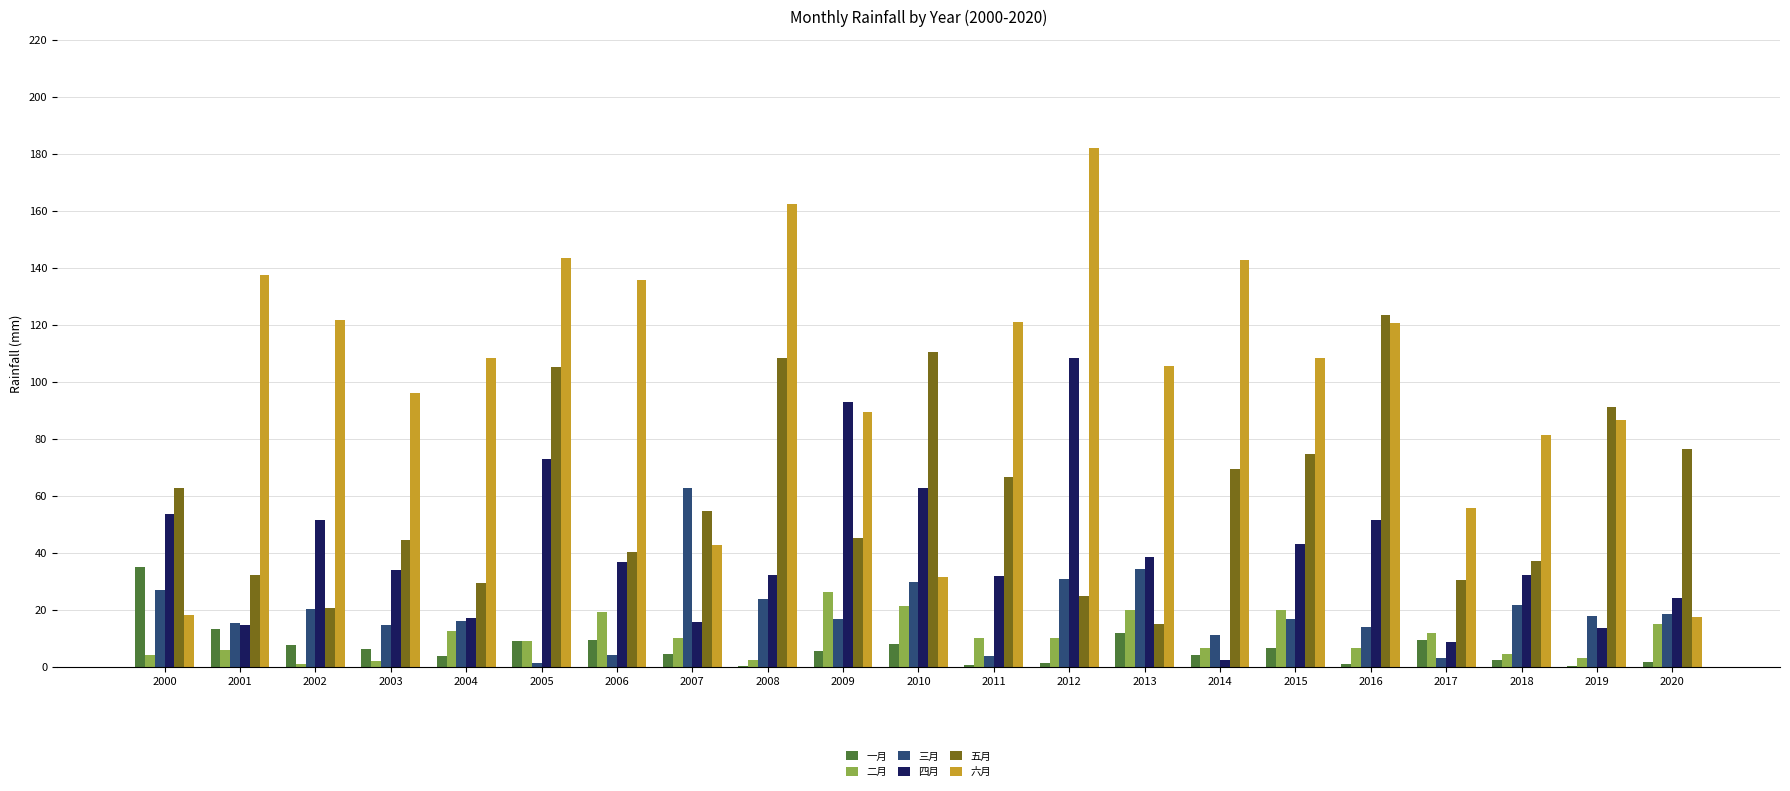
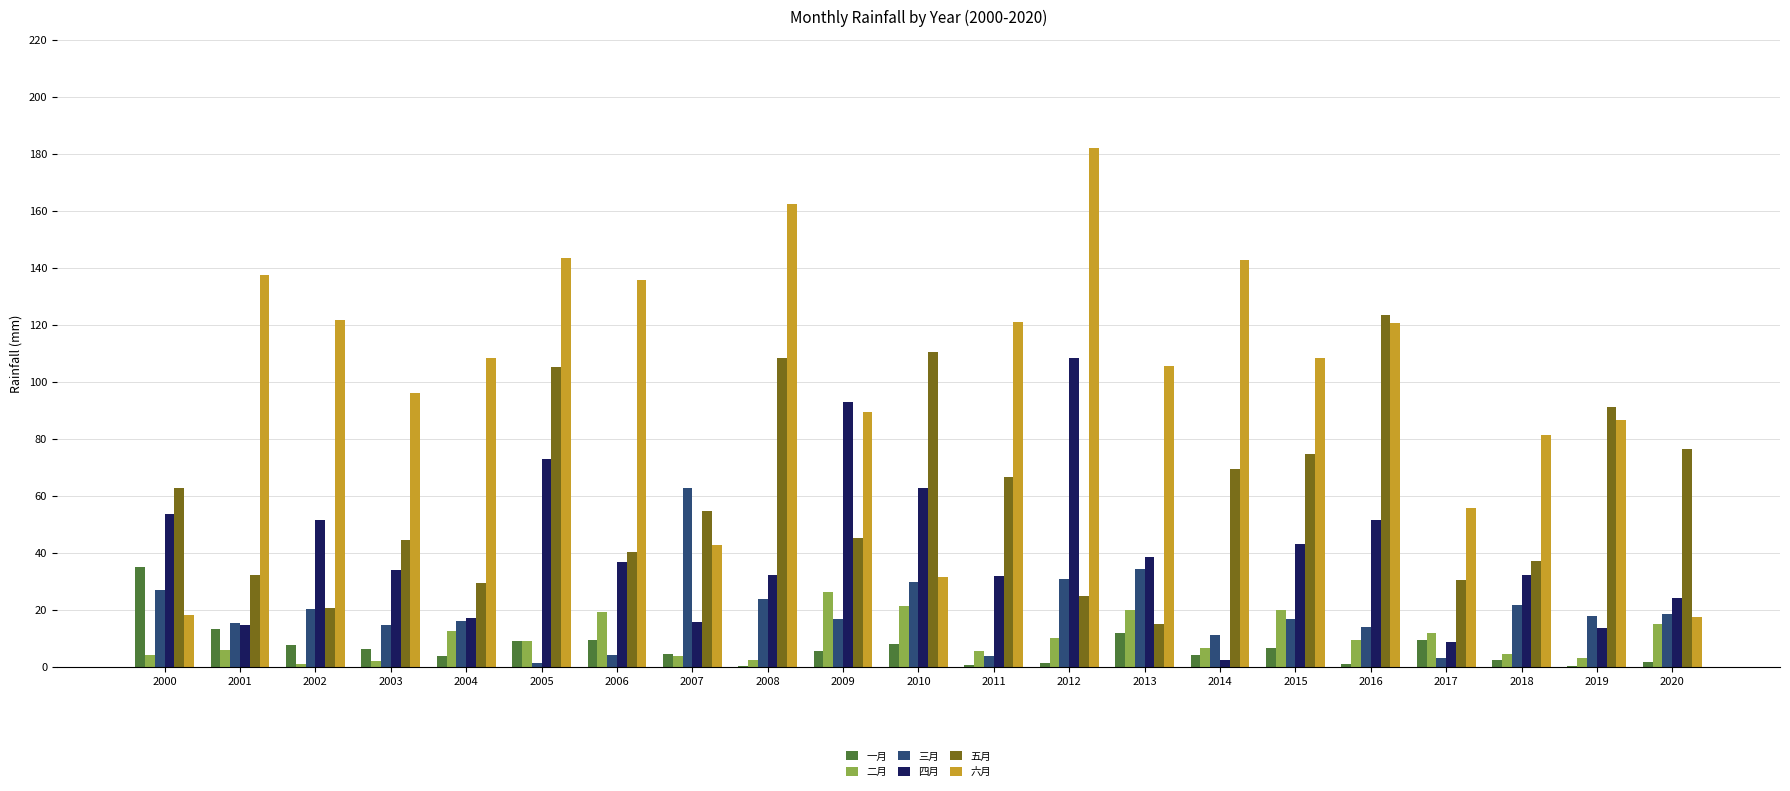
二月, 2007: 10 -> 4
二月, 2011: 10 -> 5
二月, 2016: 7 -> 9
